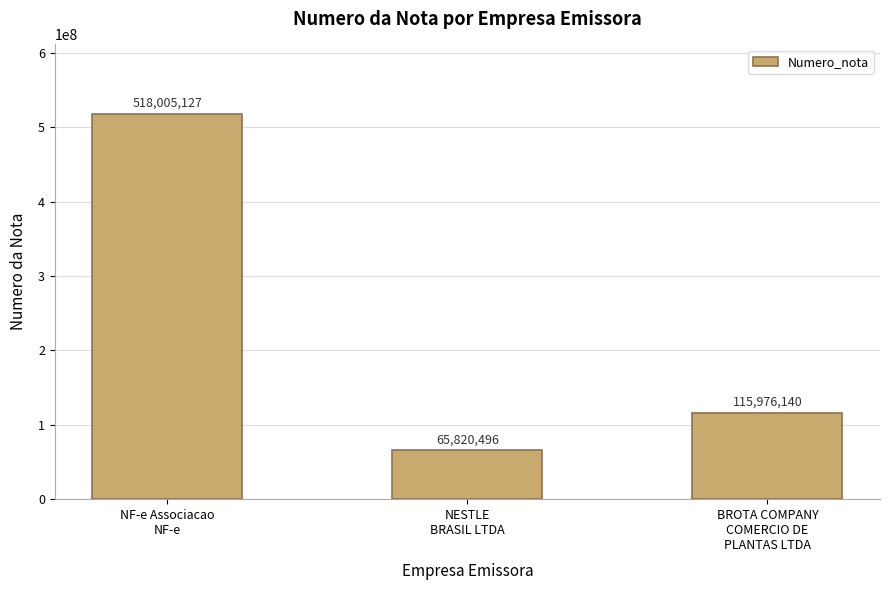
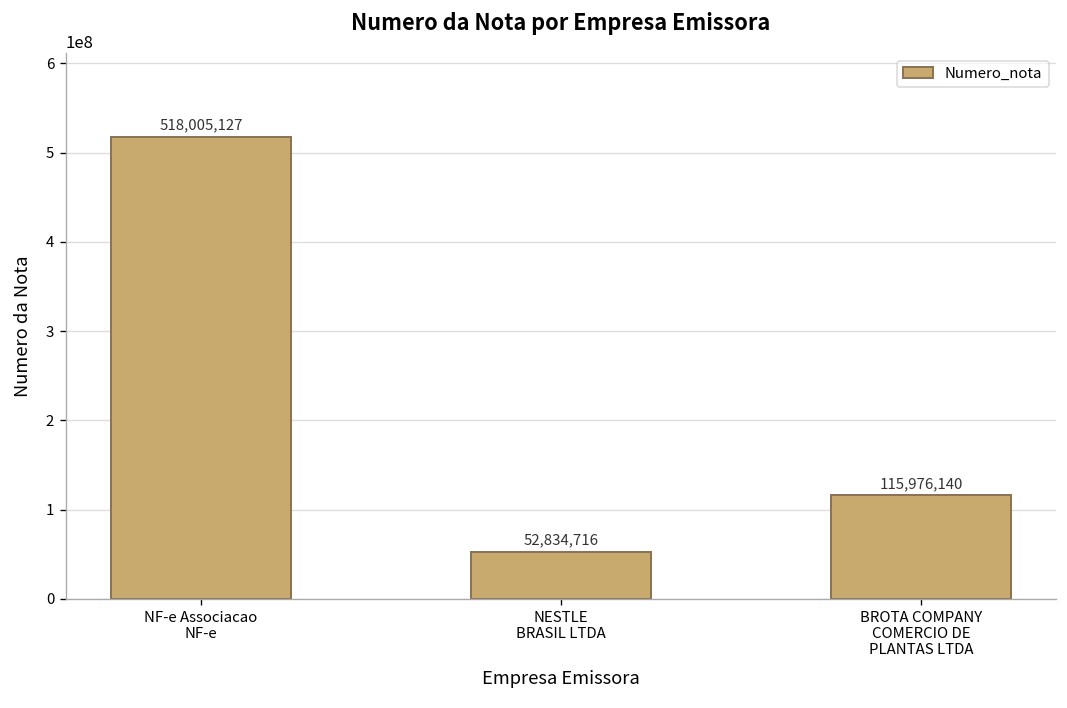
NESTLE BRASIL LTDA: 65,820,496 -> 52,834,716
